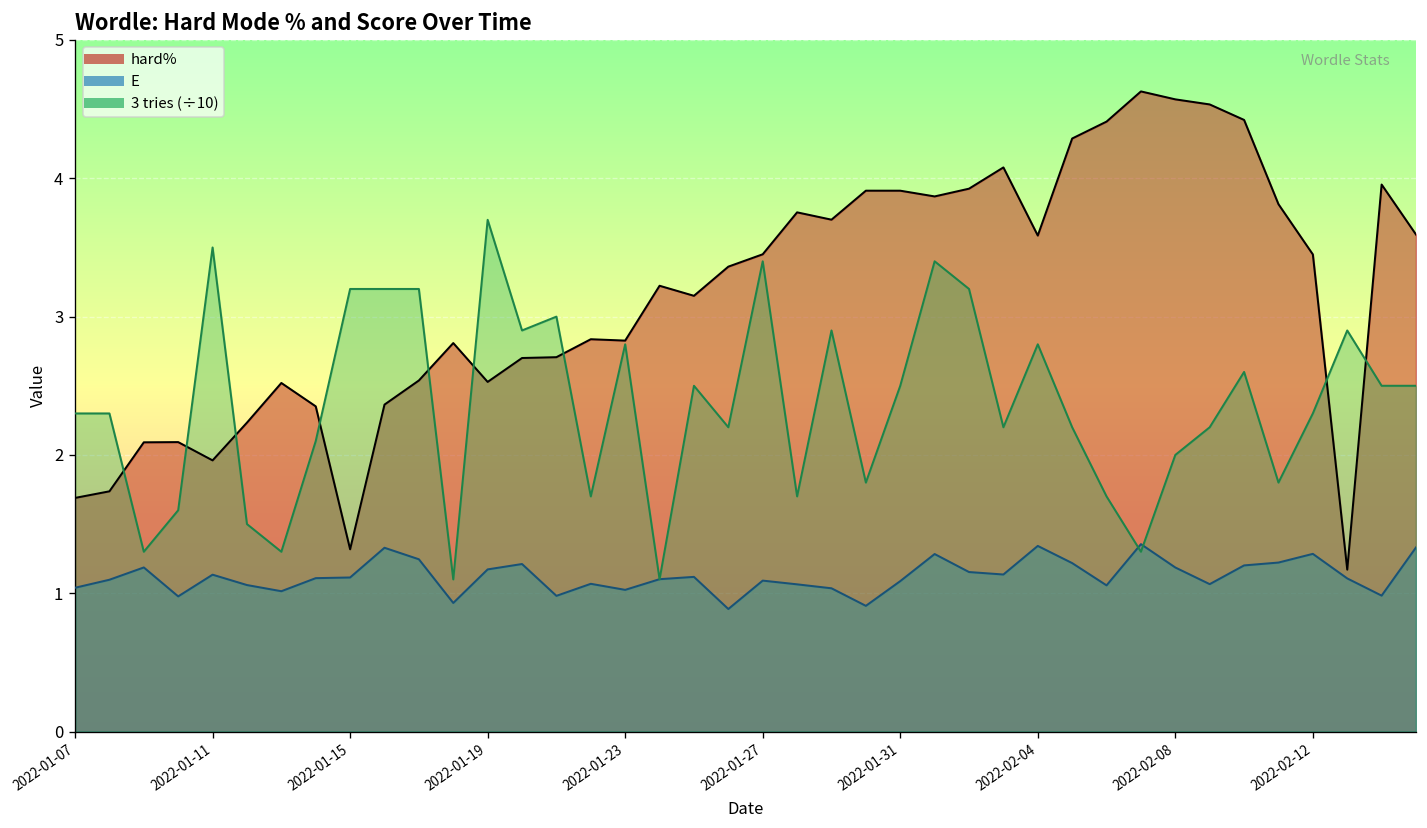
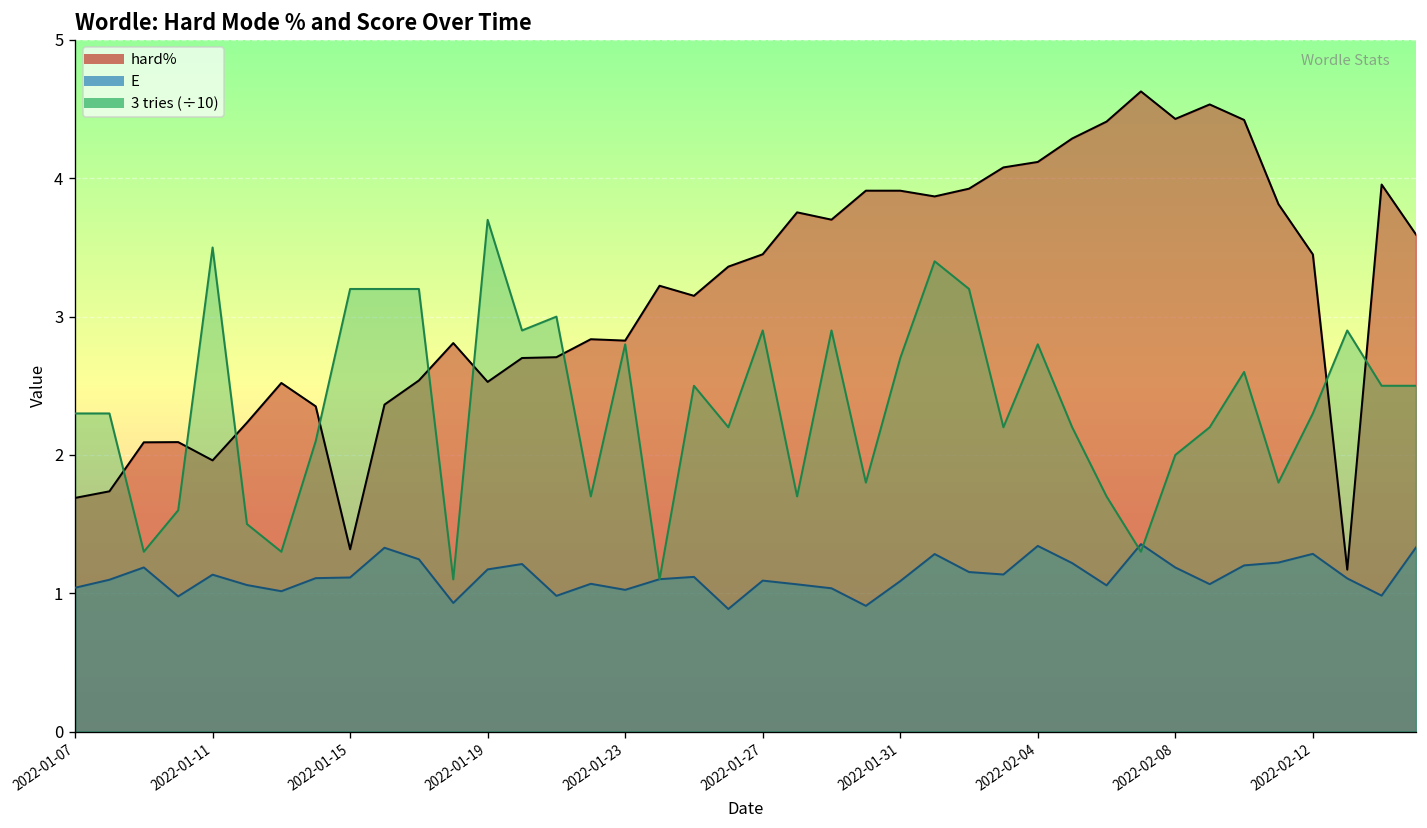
3 tries (÷10), 2022-01-27: 3.40 -> 2.90
3 tries (÷10), 2022-01-31: 2.50 -> 2.70
hard%, 2022-02-04: 3.59 -> 4.12
hard%, 2022-02-08: 4.57 -> 4.43
